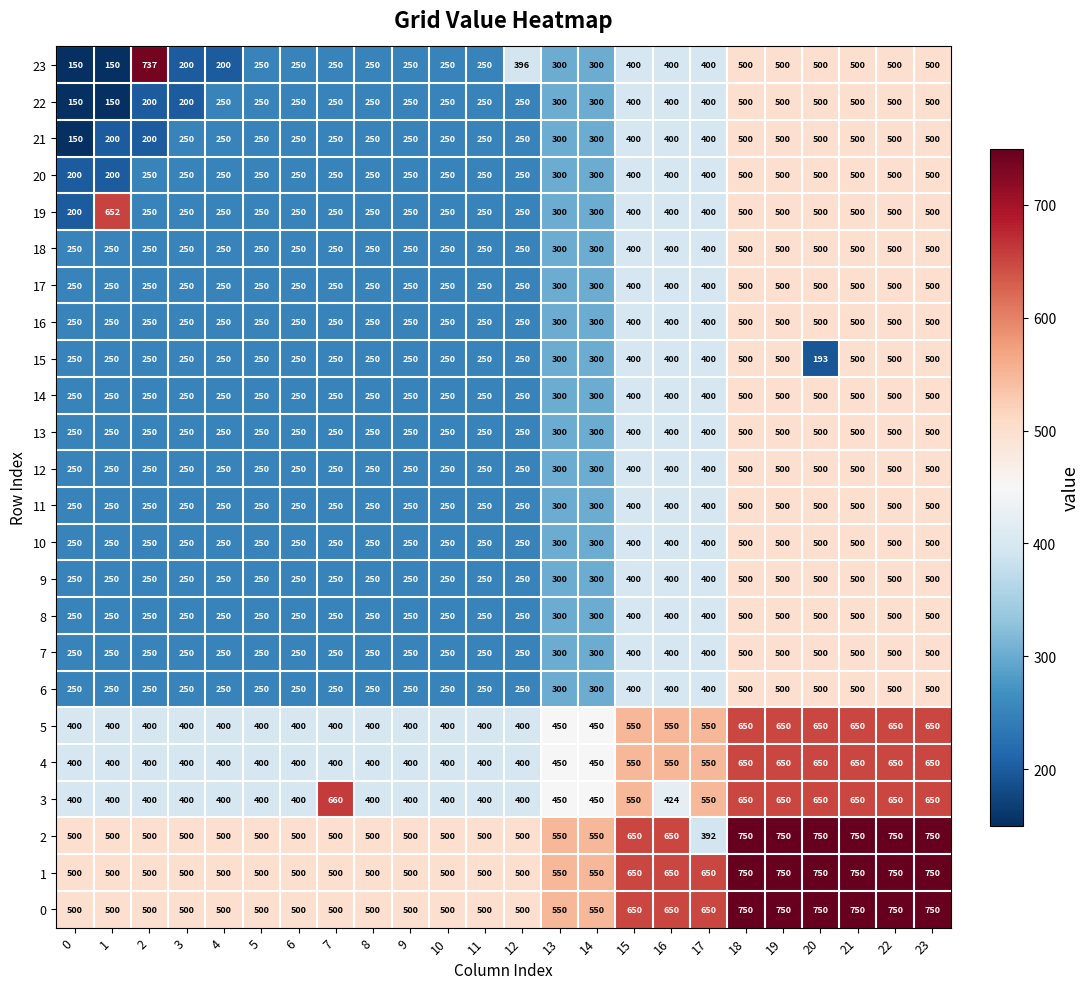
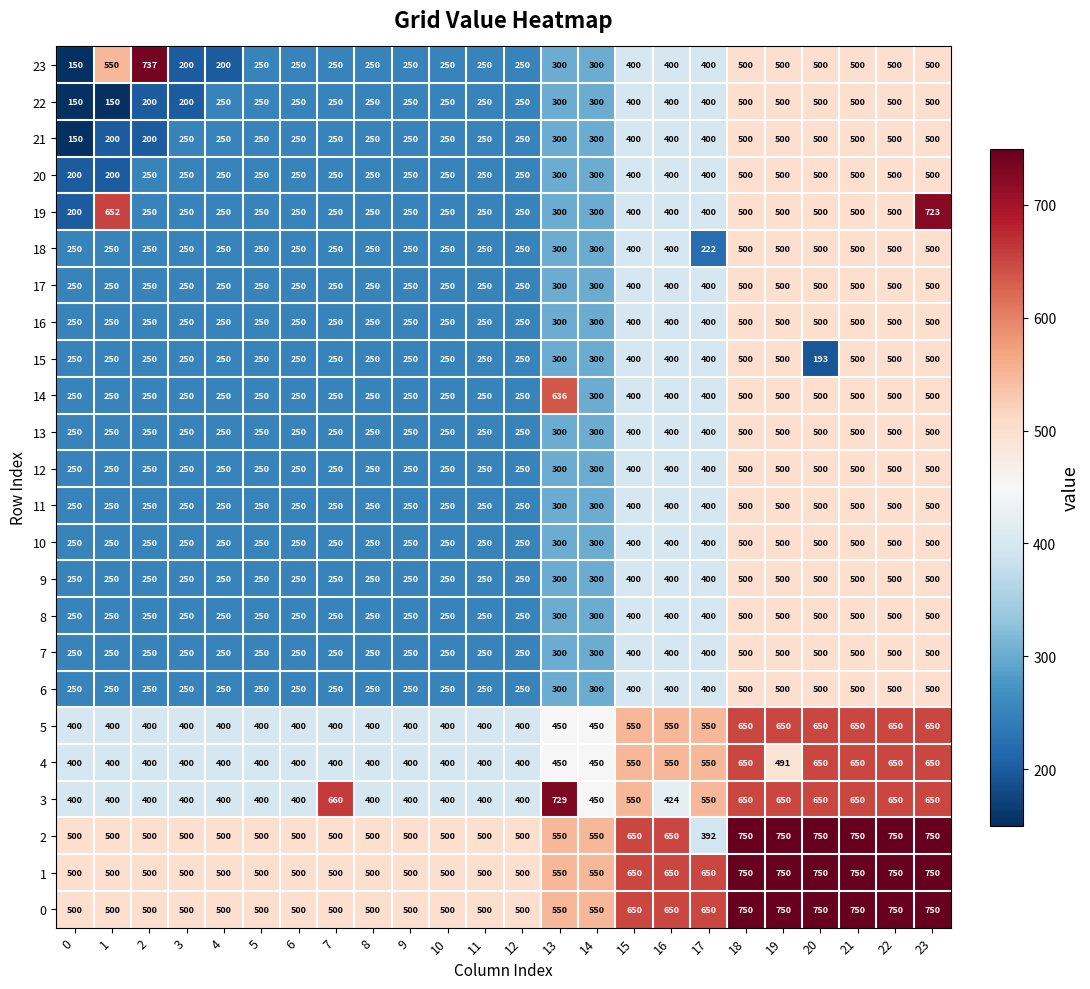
23, 1: 150 -> 550
23, 12: 396 -> 250
19, 23: 500 -> 723
18, 17: 400 -> 222
14, 13: 300 -> 636
4, 19: 650 -> 491
3, 13: 450 -> 729
